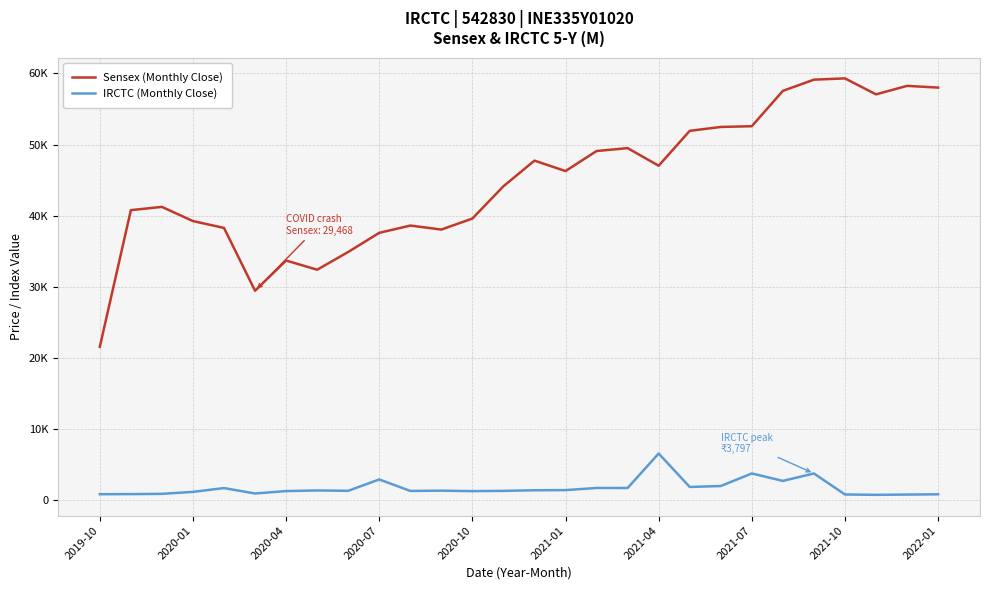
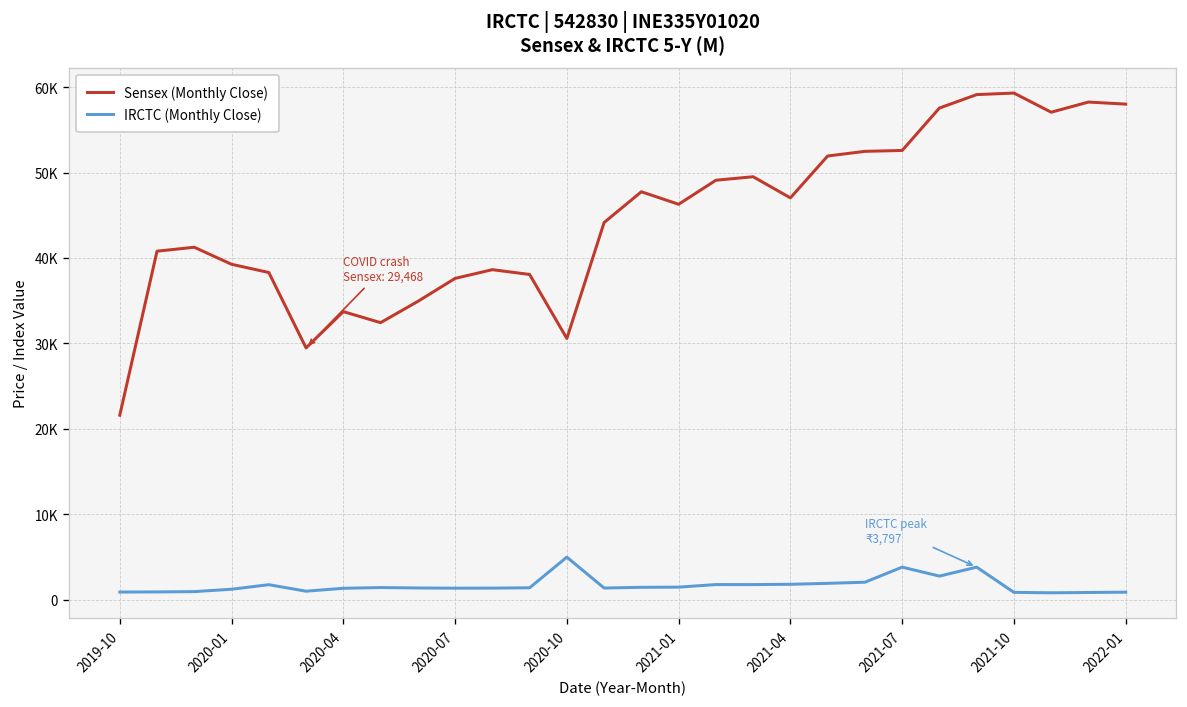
IRCTC (Monthly Close), 2020-07: 3000 -> 1000
Sensex (Monthly Close), 2020-10: 40000 -> 31000
IRCTC (Monthly Close), 2020-10: 1000 -> 5000
IRCTC (Monthly Close), 2021-04: 7000 -> 2000
